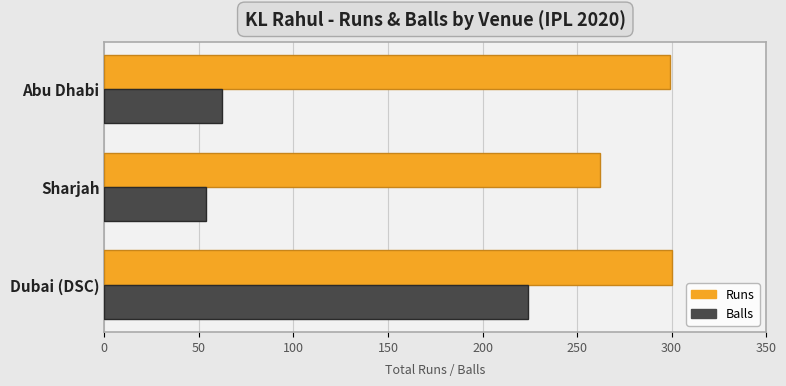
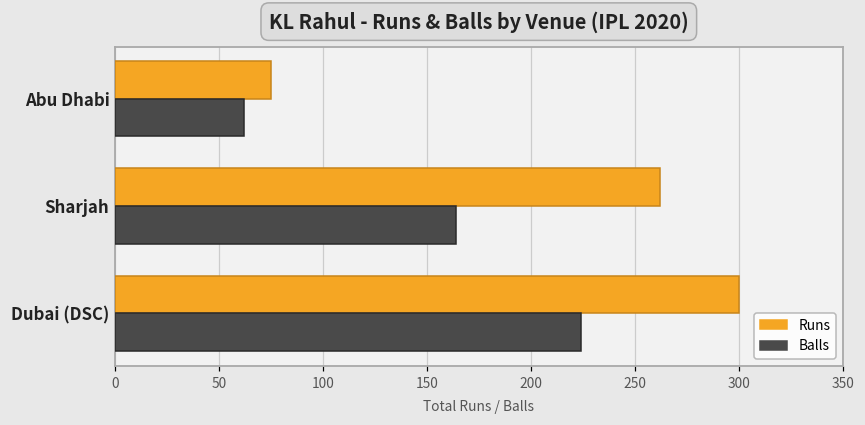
Runs, Abu Dhabi: 299 -> 75
Balls, Sharjah: 54 -> 164
